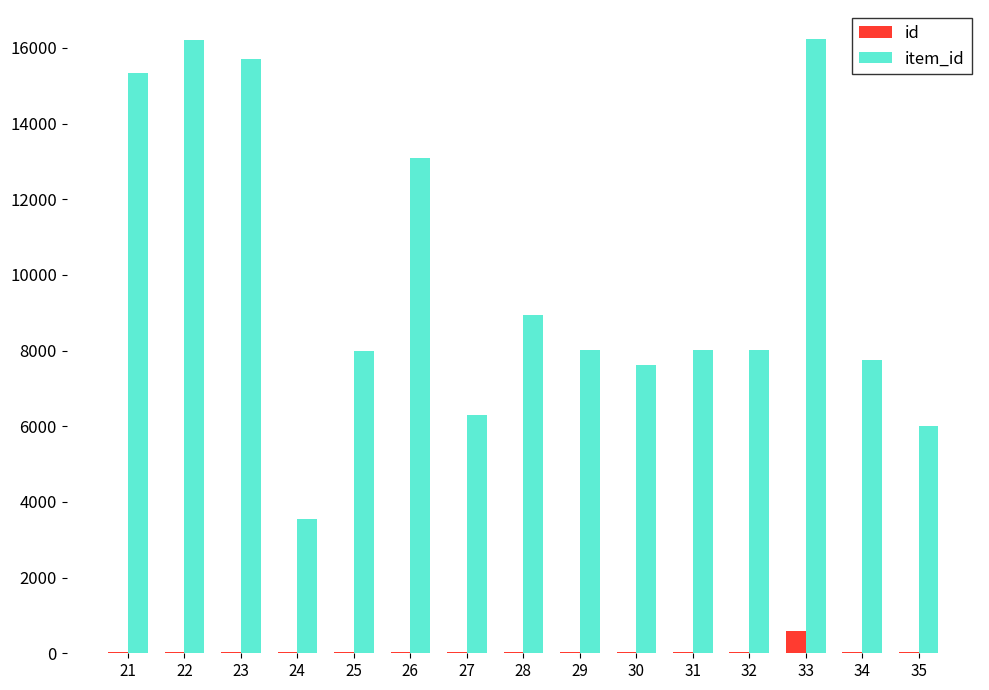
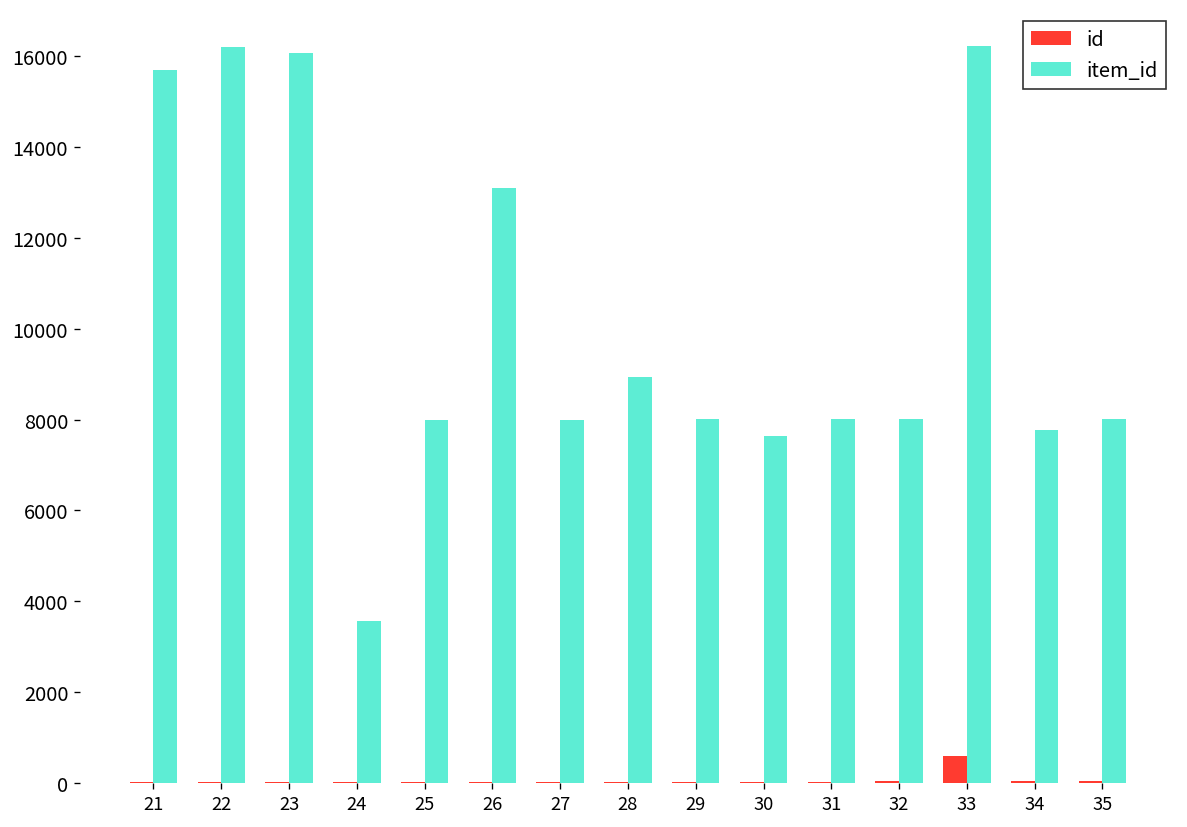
item_id, 21: 15300 -> 15700
item_id, 23: 15700 -> 16100
item_id, 27: 6300 -> 8000
item_id, 35: 6000 -> 8000
